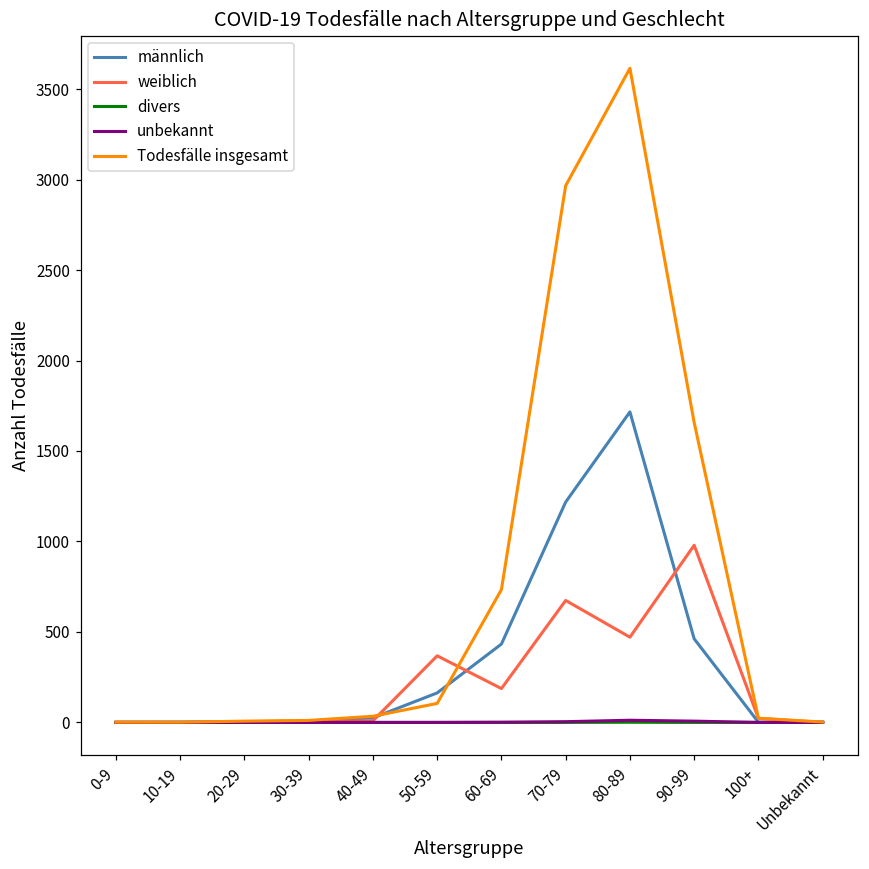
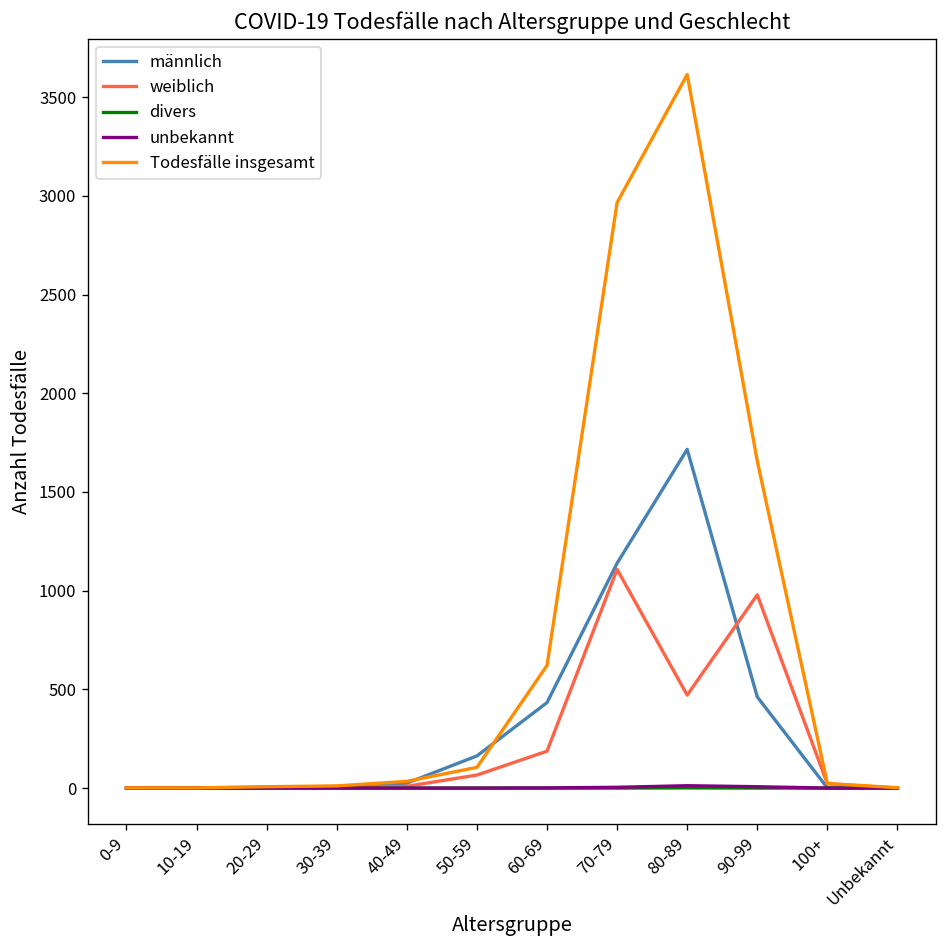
weiblich, 50-59: 370 -> 70
Todesfälle insgesamt, 60-69: 730 -> 620
männlich, 70-79: 1220 -> 1140
weiblich, 70-79: 670 -> 1110
